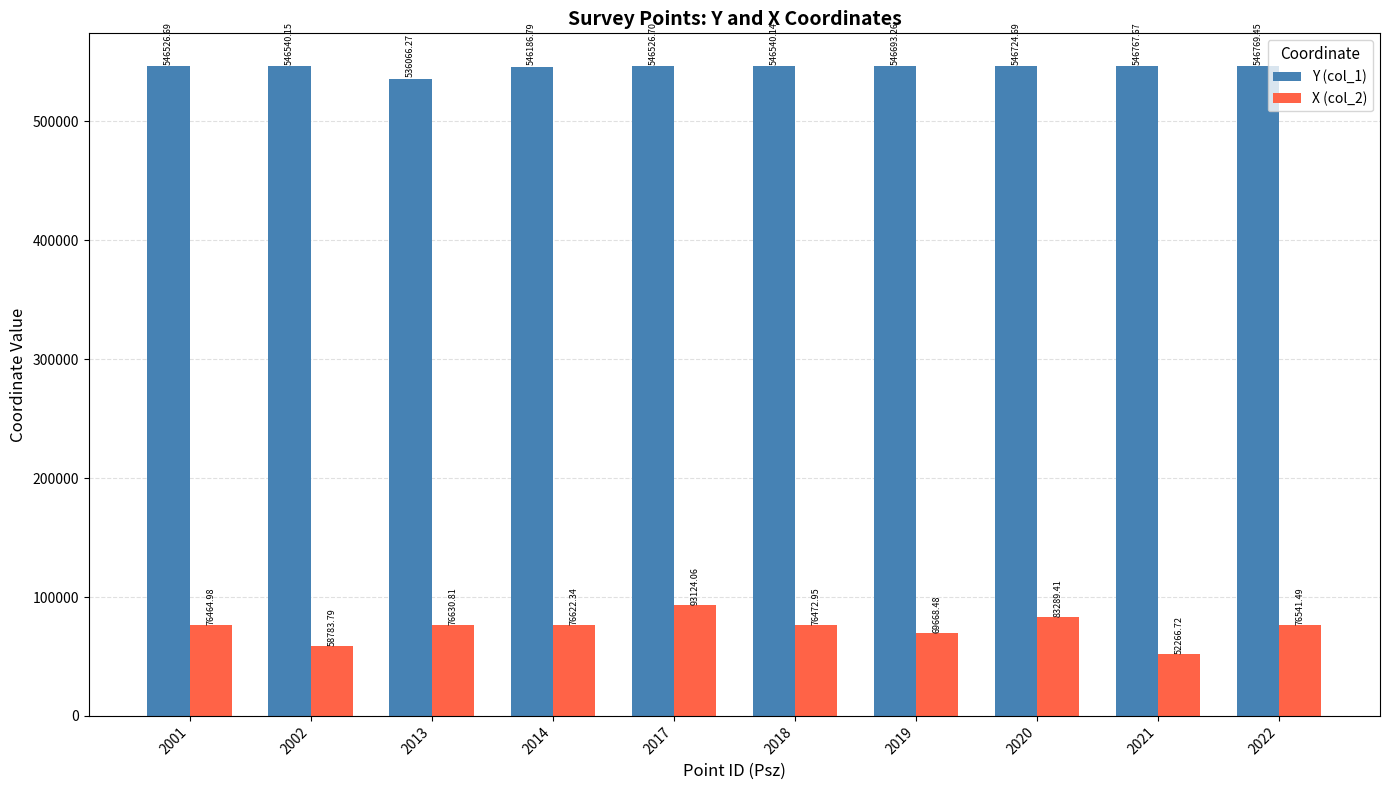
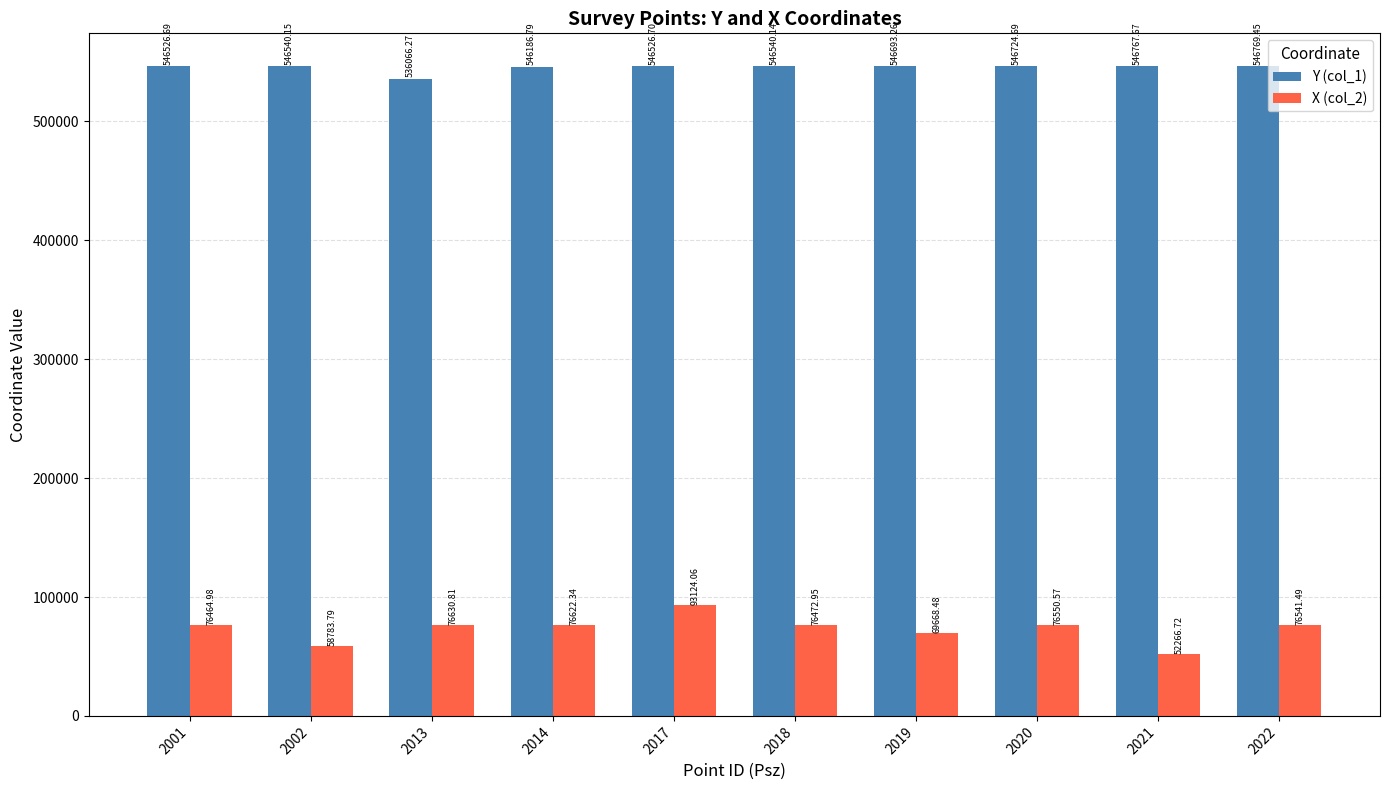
X (col_2), 2020: 83289.41 -> 76550.57
